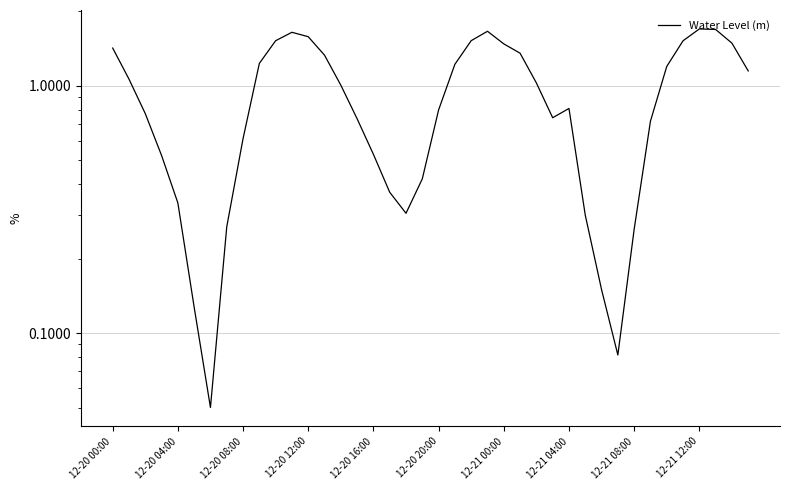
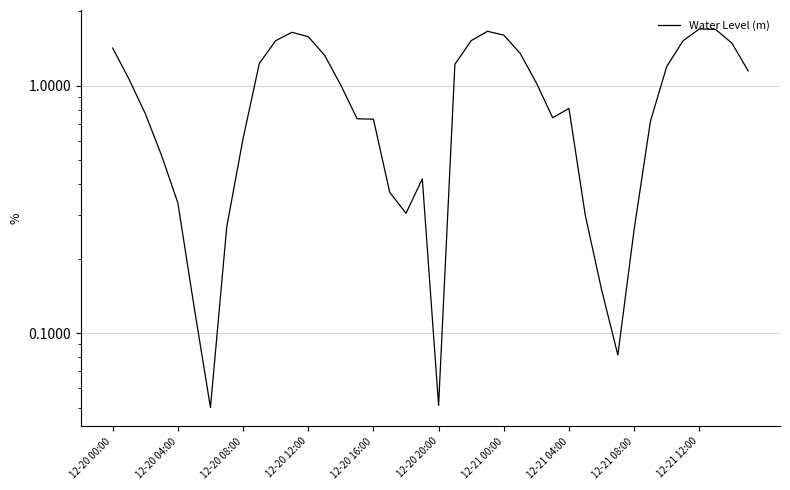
12-20 16:00: 0.53 -> 0.73
12-20 20:00: 0.80 -> 0.051
12-21 00:00: 1.5 -> 1.6
